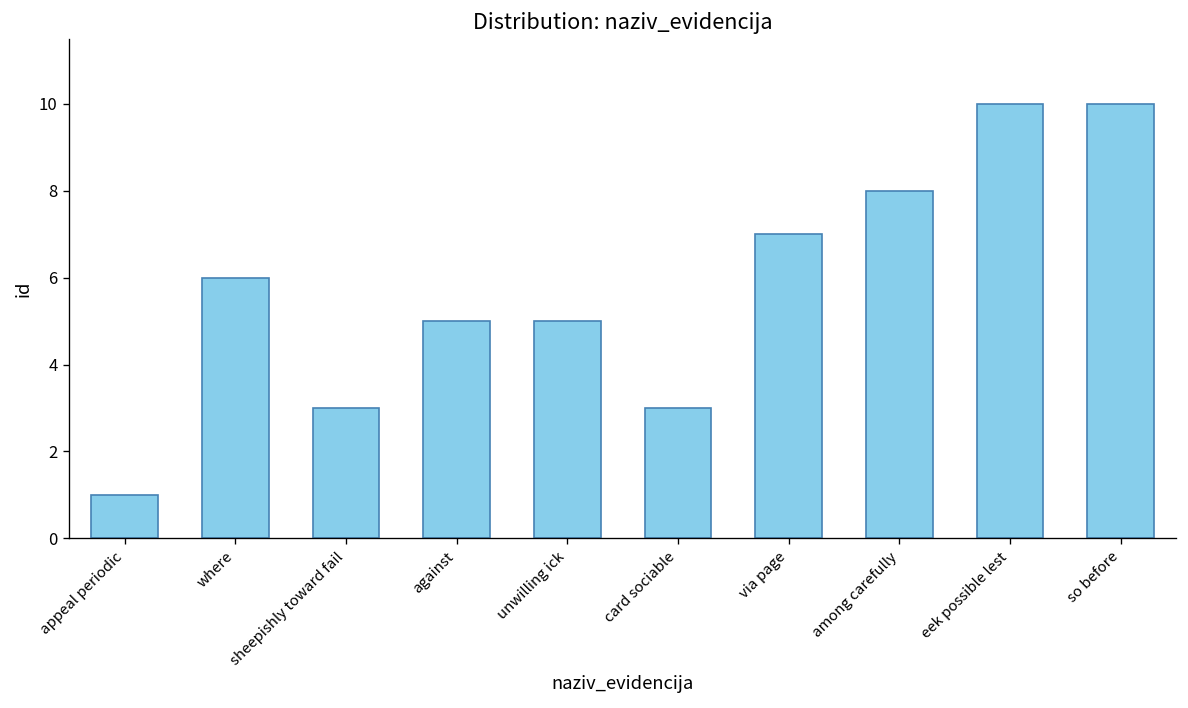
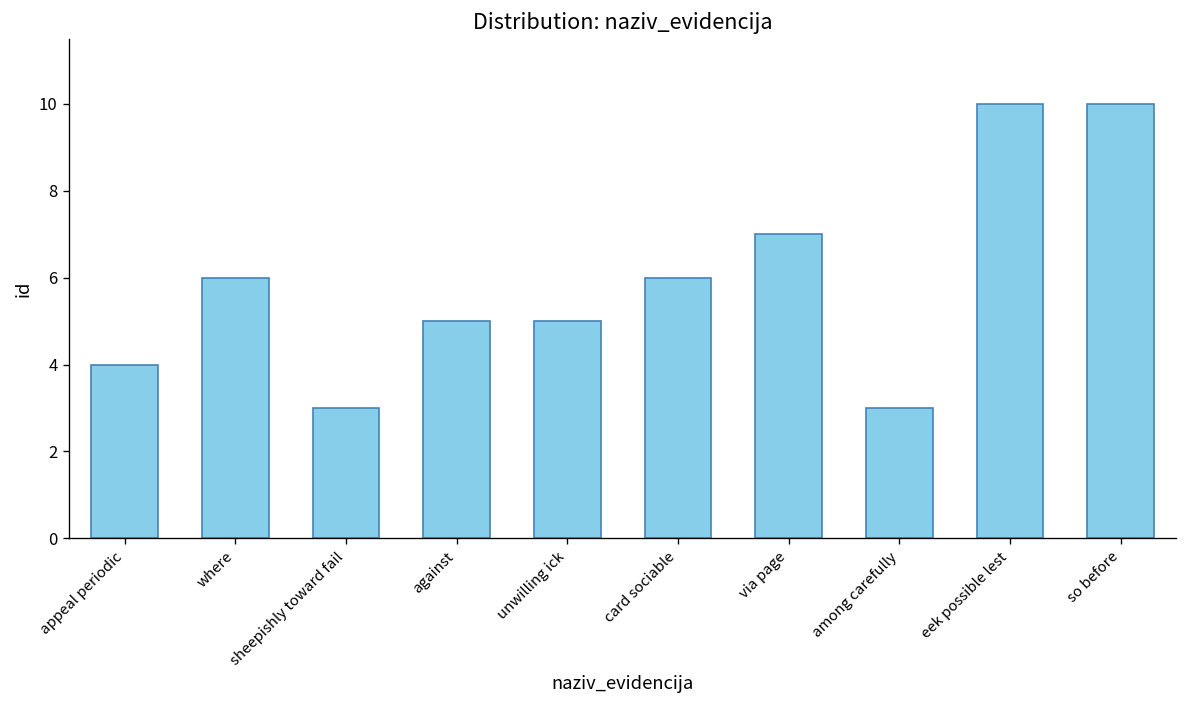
appeal periodic: 1 -> 4
card sociable: 3 -> 6
among carefully: 8 -> 3
